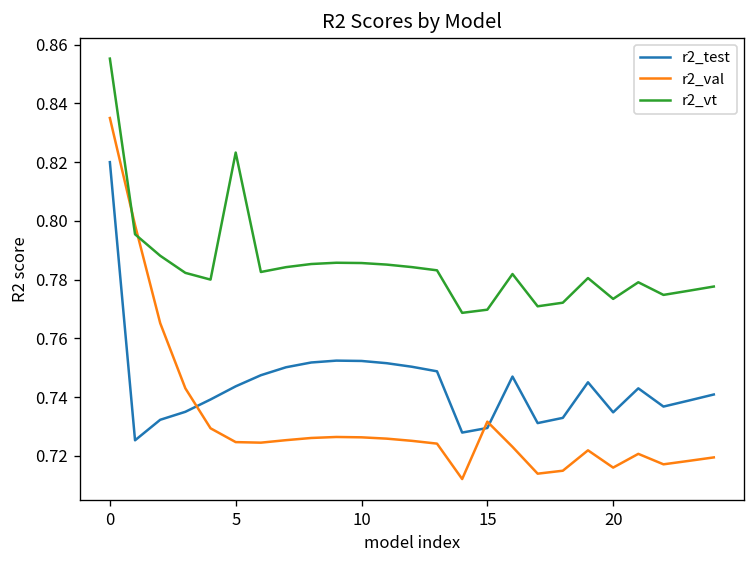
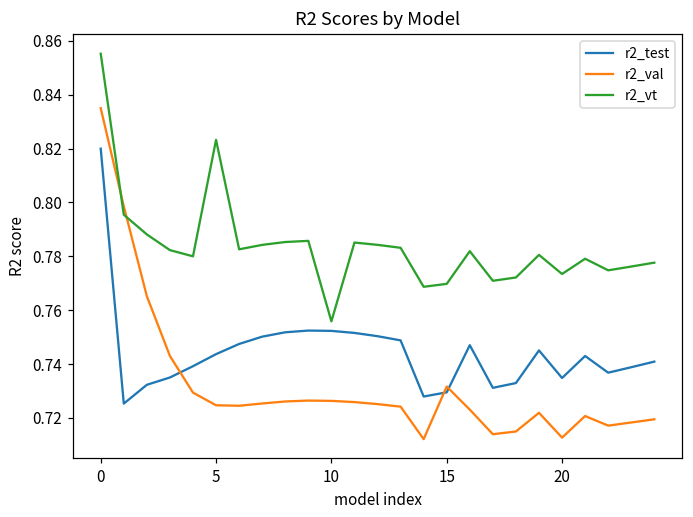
r2_vt, 10: 0.786 -> 0.756
r2_val, 20: 0.716 -> 0.713
